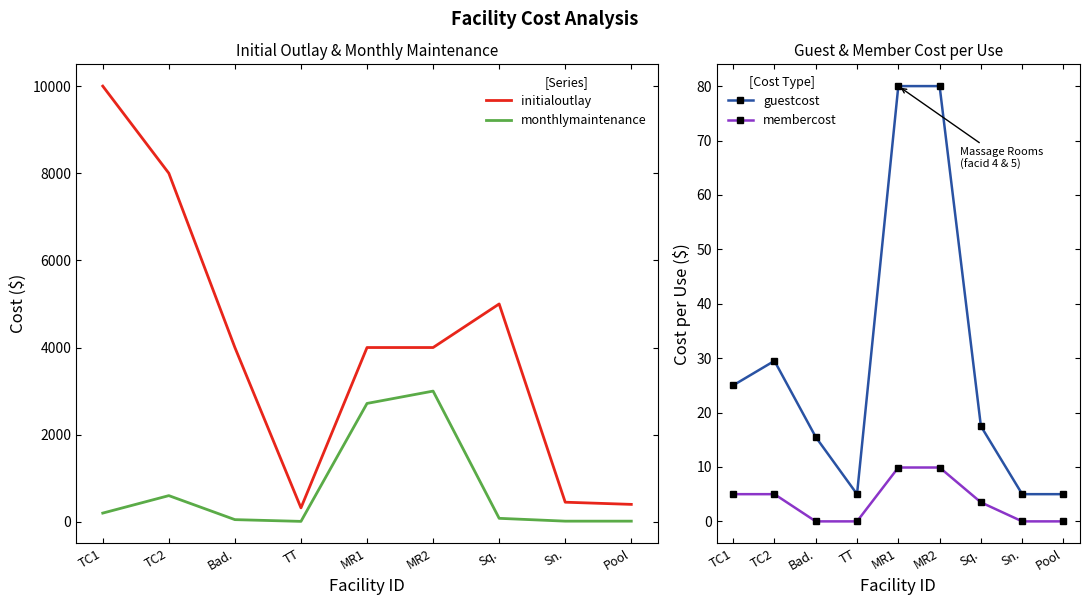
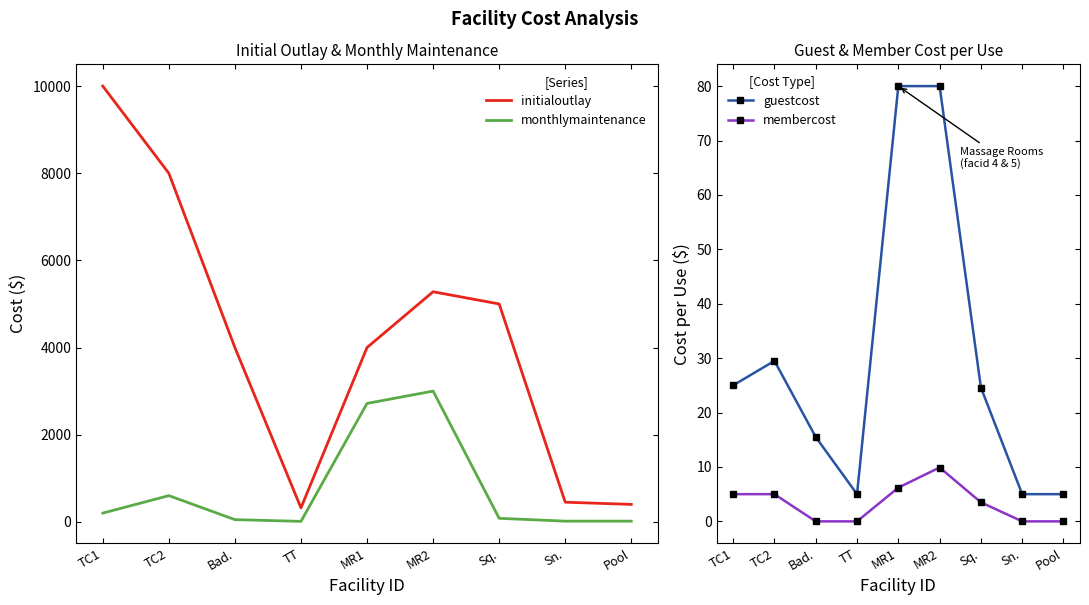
Initial Outlay & Monthly Maintenance, initialoutlay, MR2: 4000 -> 5300
Guest & Member Cost per Use, membercost, MR1: 10 -> 6
Guest & Member Cost per Use, guestcost, Sq.: 18 -> 25
